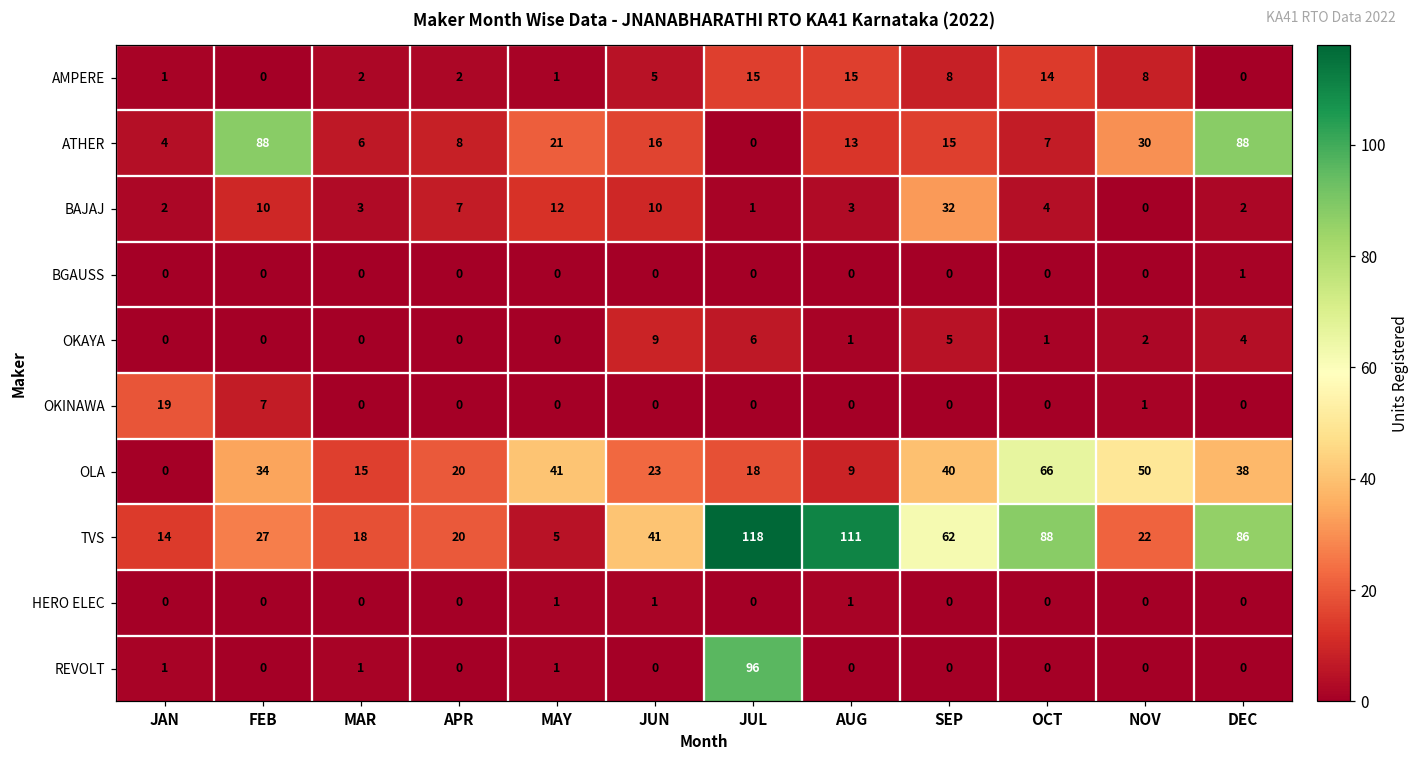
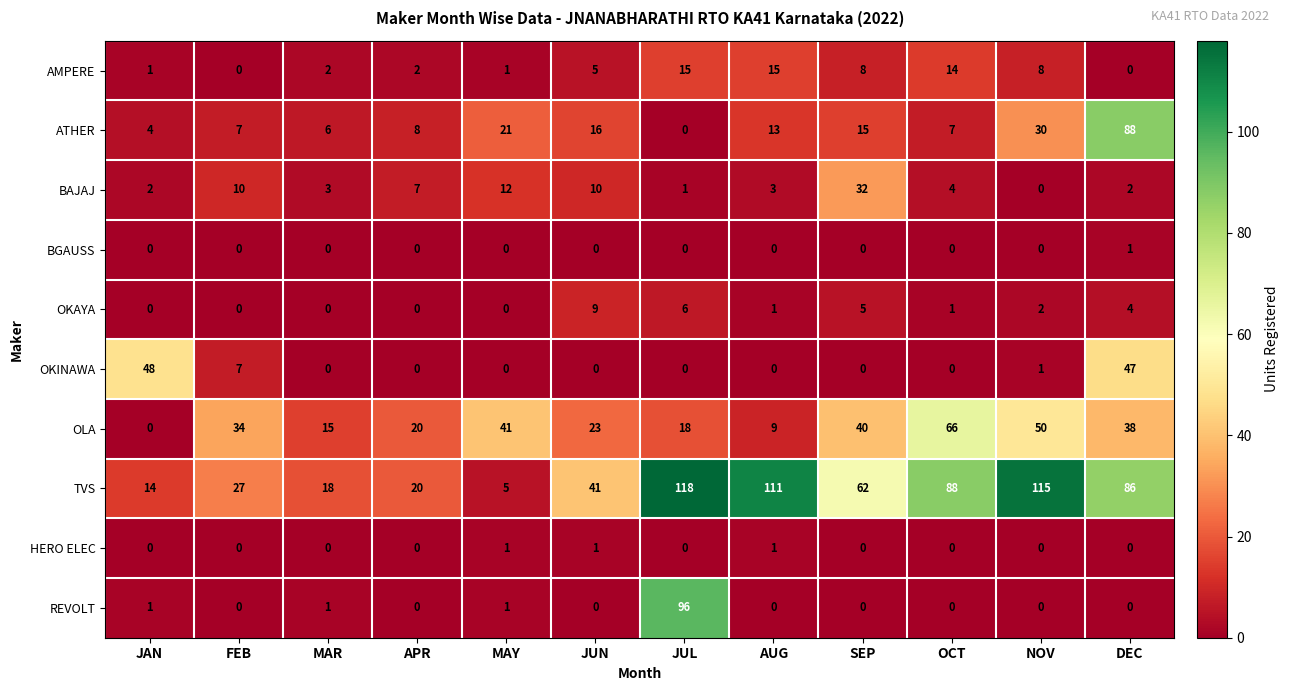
ATHER, FEB: 88 -> 7
OKINAWA, JAN: 19 -> 48
OKINAWA, DEC: 0 -> 47
TVS, NOV: 22 -> 115
